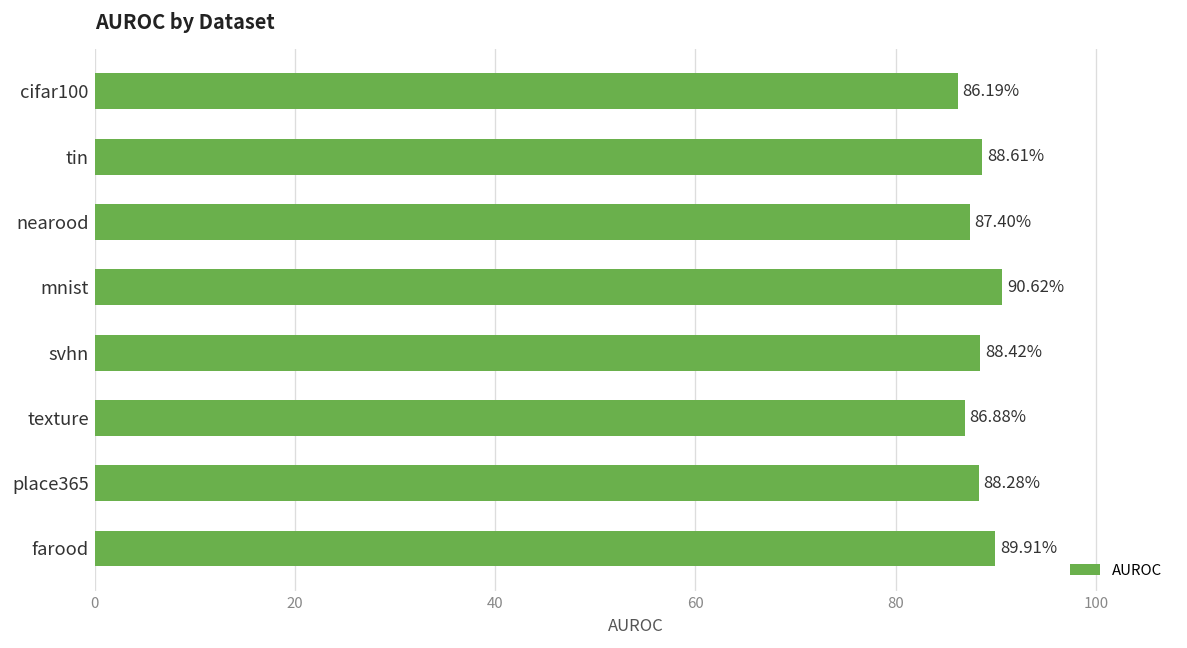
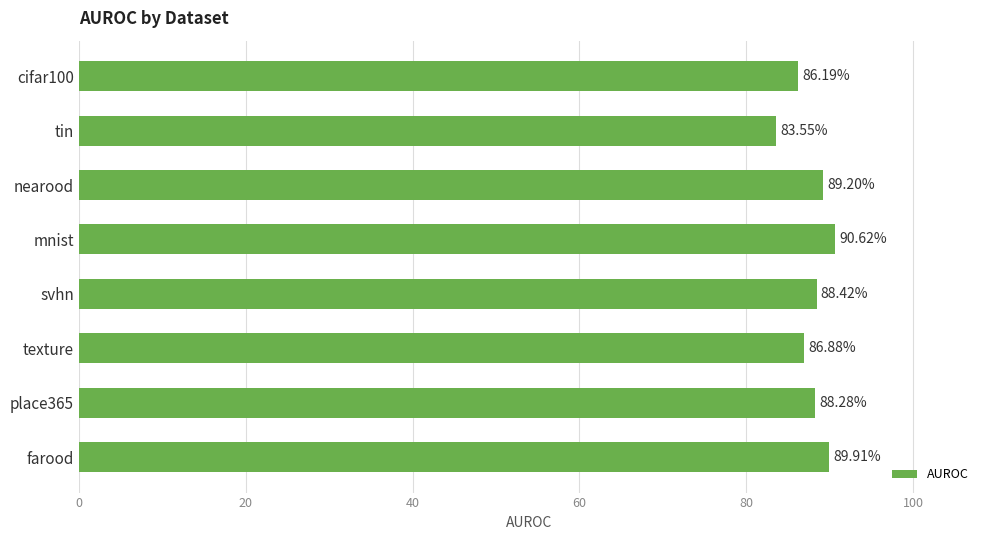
tin: 88.61% -> 83.55%
nearood: 87.40% -> 89.20%
